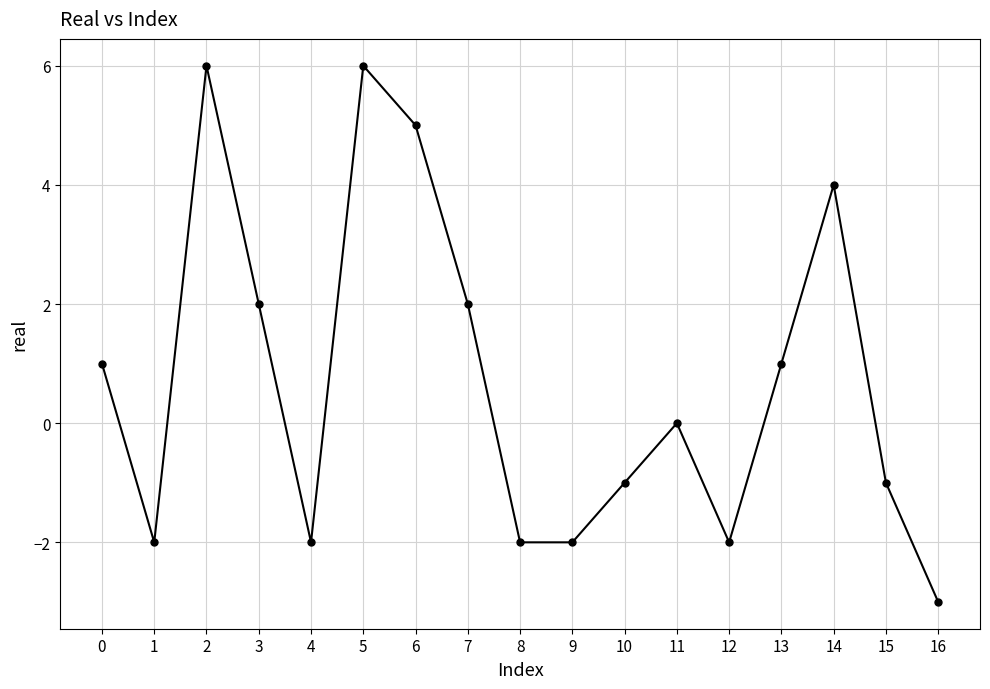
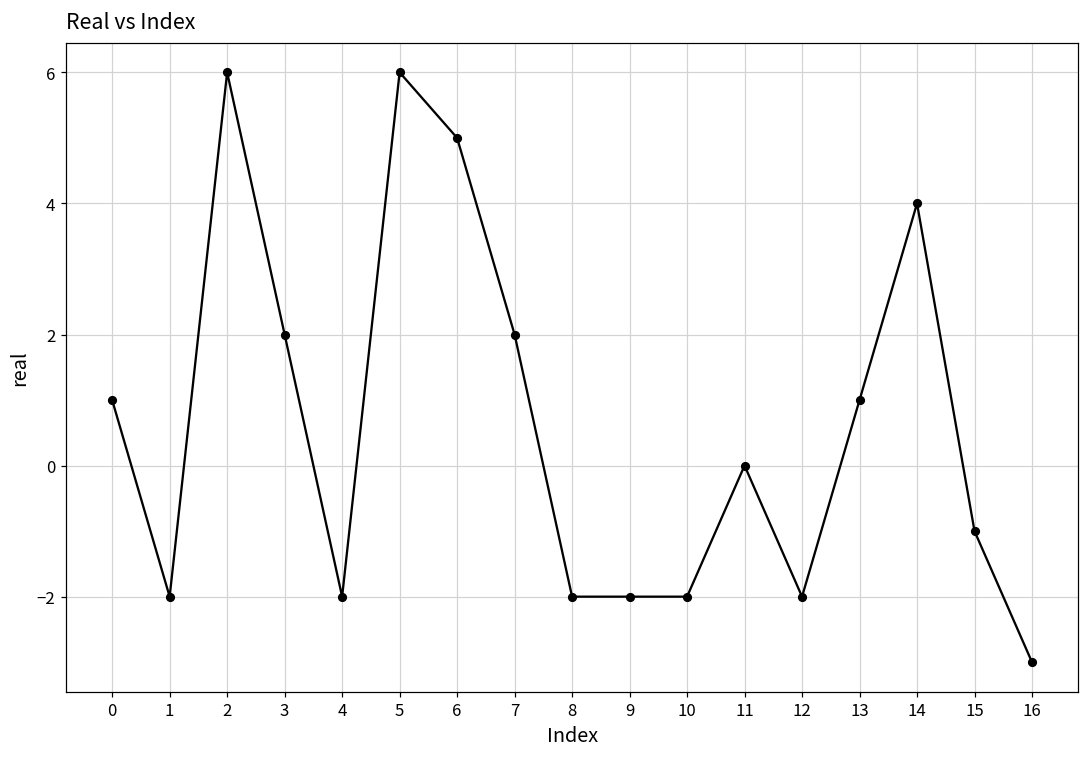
10: -1 -> -2
